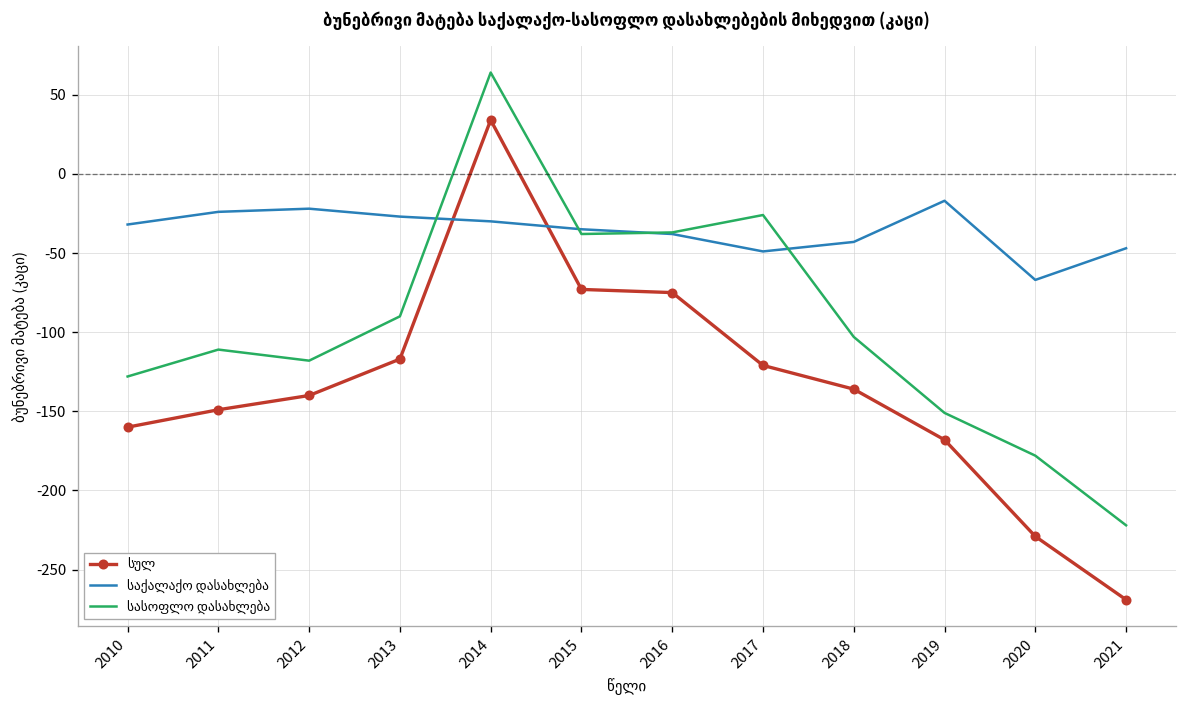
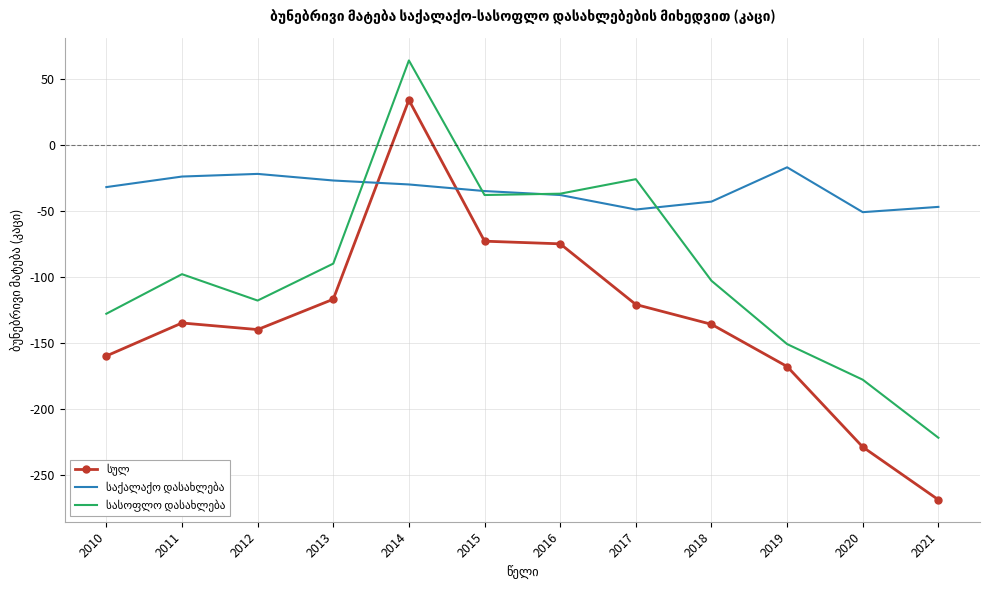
სულ, 2011: -149 -> -135
სასოფლო დასახლება, 2011: -111 -> -98
საქალაქო დასახლება, 2020: -67 -> -51
